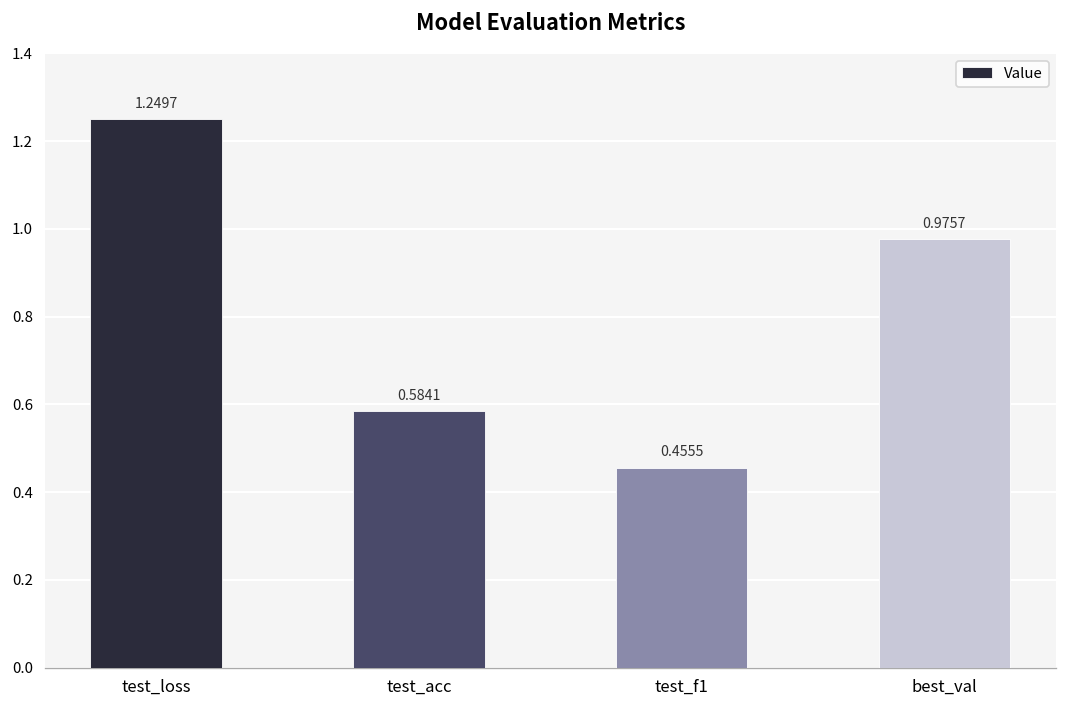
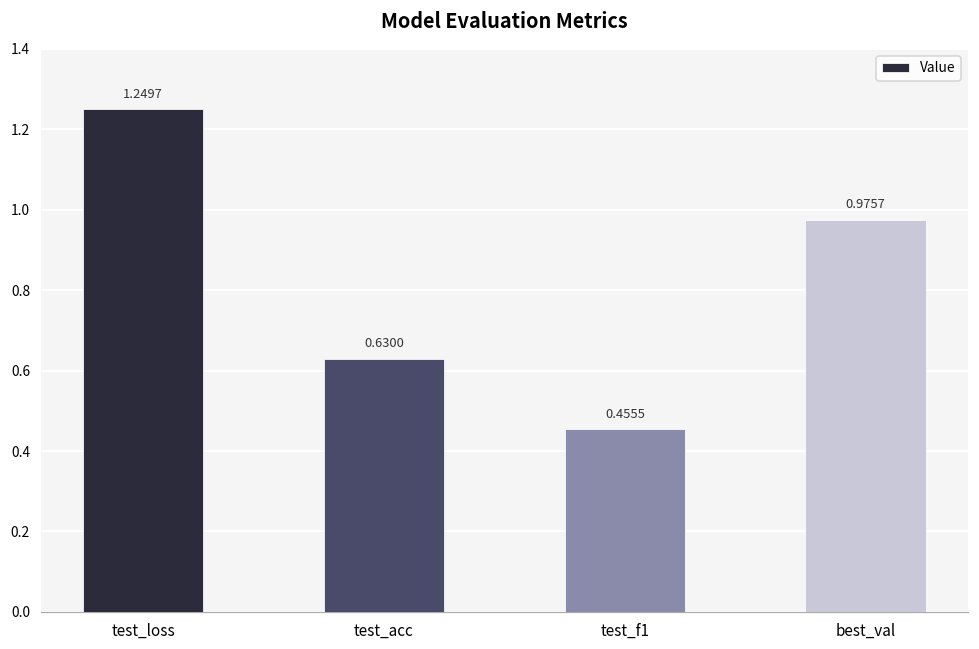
test_acc: 0.5841 -> 0.6300
